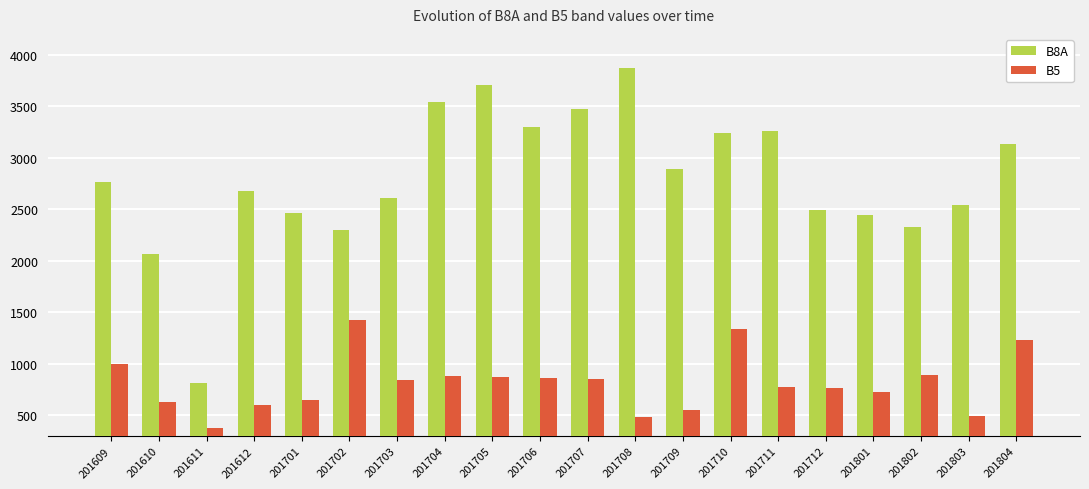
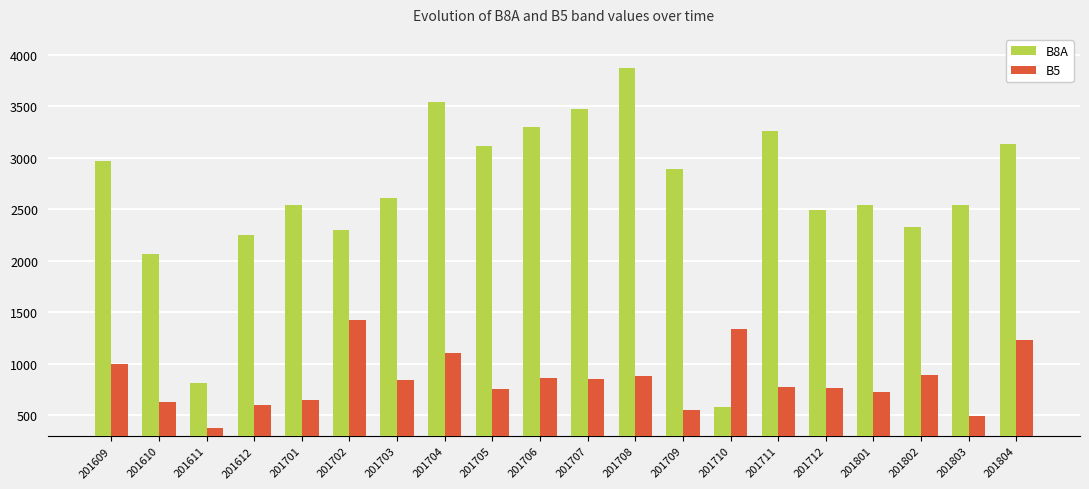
B8A, 201609: 2770 -> 2970
B8A, 201612: 2680 -> 2250
B8A, 201701: 2460 -> 2540
B5, 201704: 880 -> 1100
B8A, 201705: 3700 -> 3110
B5, 201705: 870 -> 760
B5, 201708: 490 -> 880
B8A, 201710: 3240 -> 580
B8A, 201801: 2440 -> 2550
